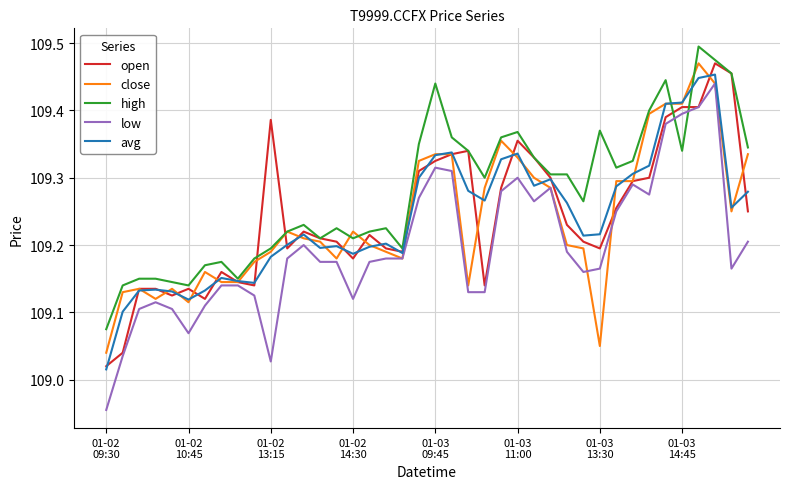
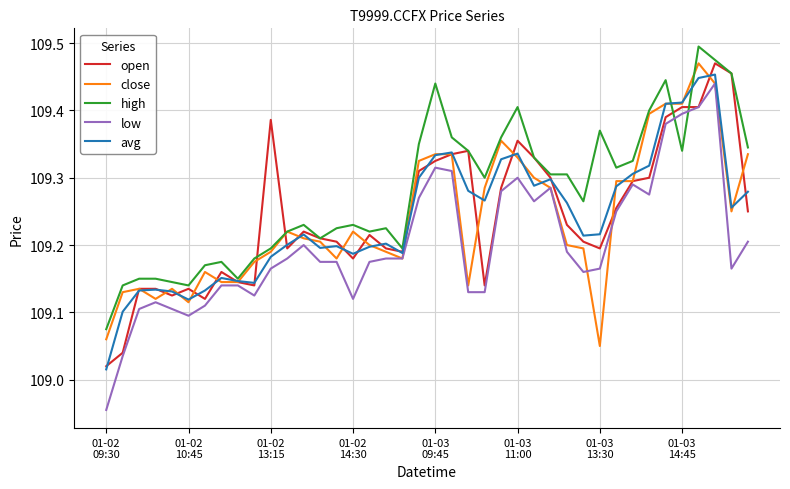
close, 01-02 09:30: 109.04 -> 109.06
low, 01-02 10:45: 109.07 -> 109.10
low, 01-02 13:15: 109.03 -> 109.17
high, 01-02 14:30: 109.21 -> 109.23
high, 01-03 11:00: 109.37 -> 109.41
